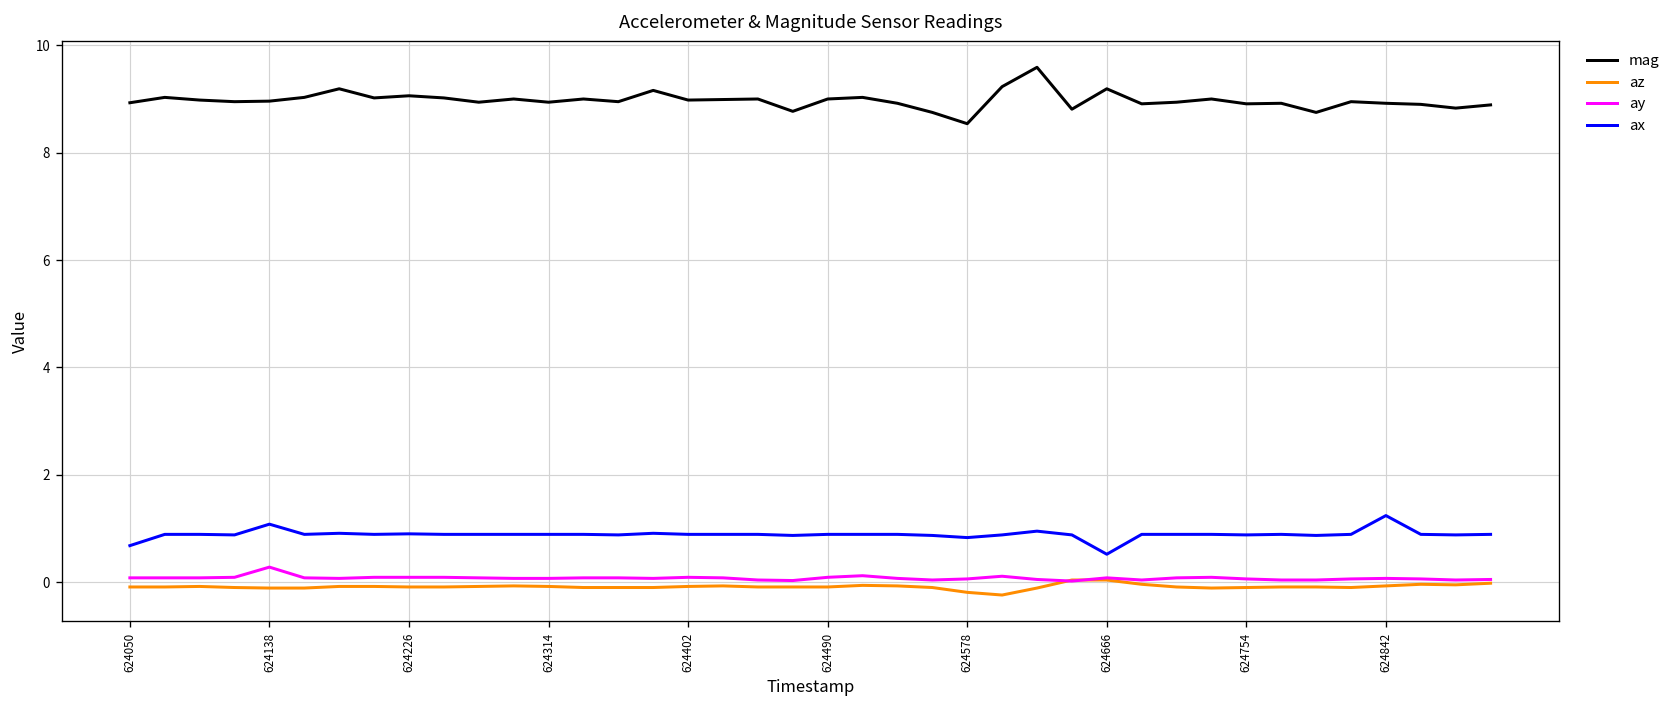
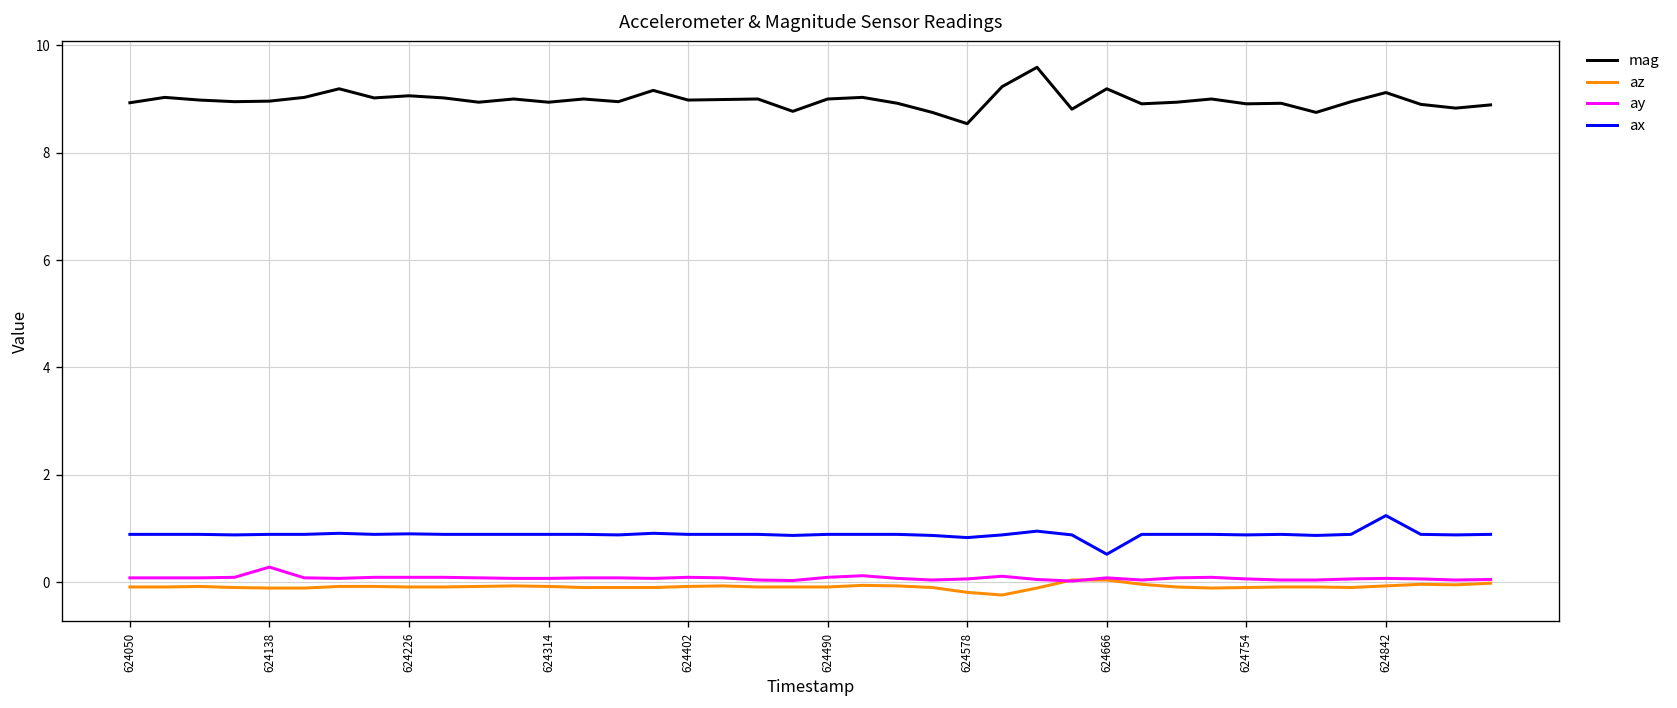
ax, 624050: 0.7 -> 0.9
ax, 624138: 1.1 -> 0.9
mag, 624842: 8.9 -> 9.1
